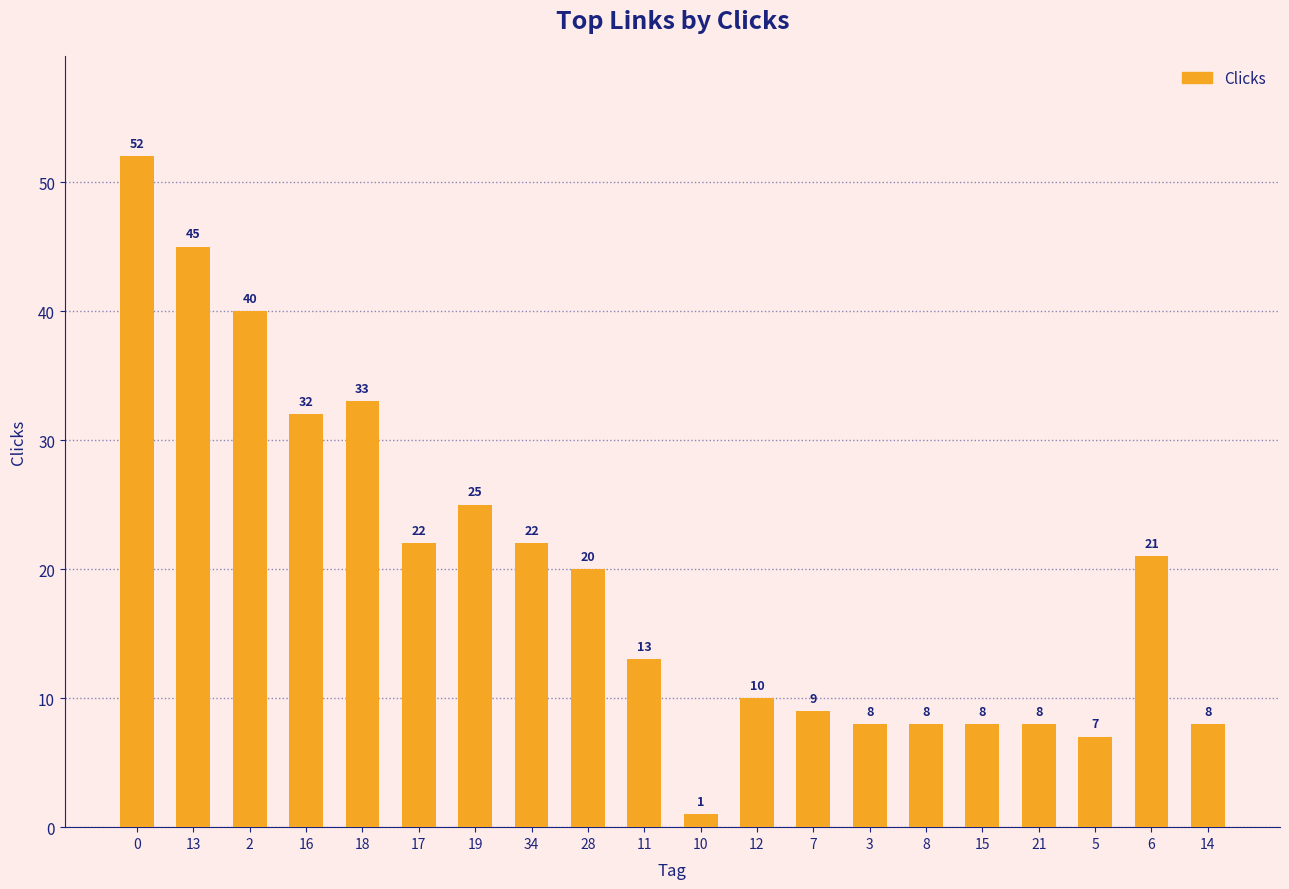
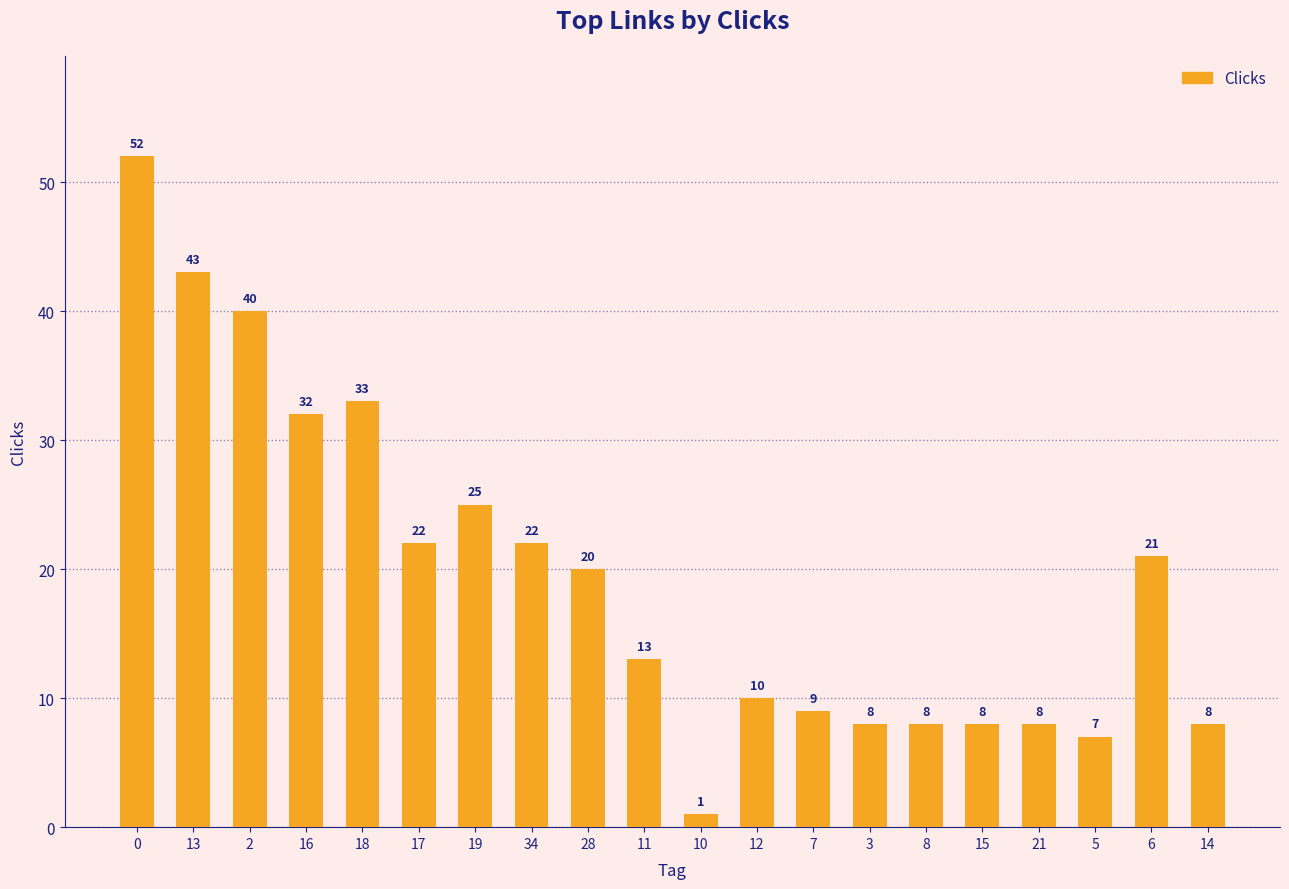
13: 45 -> 43
